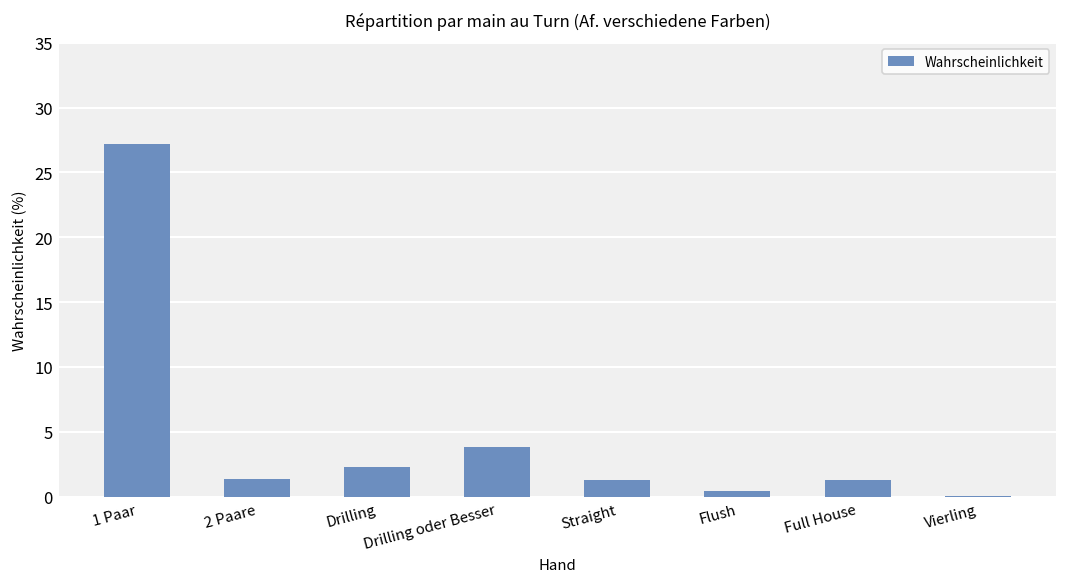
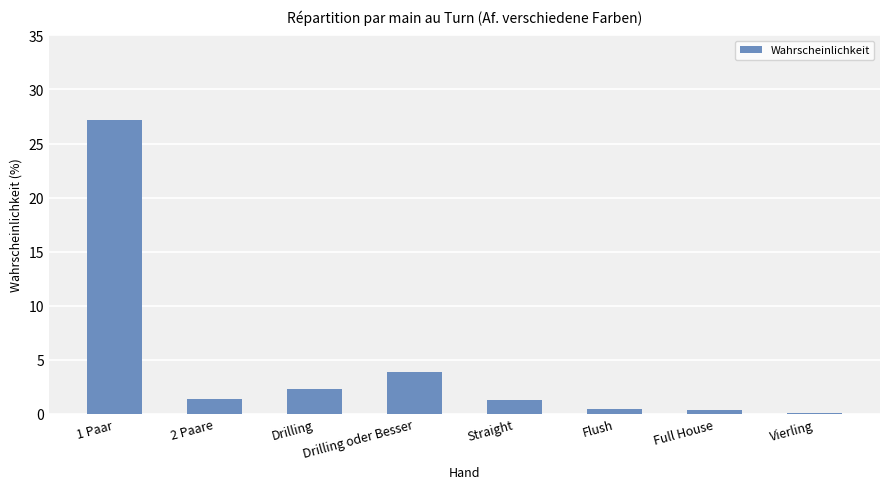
Full House: 1.3 -> 0.4
